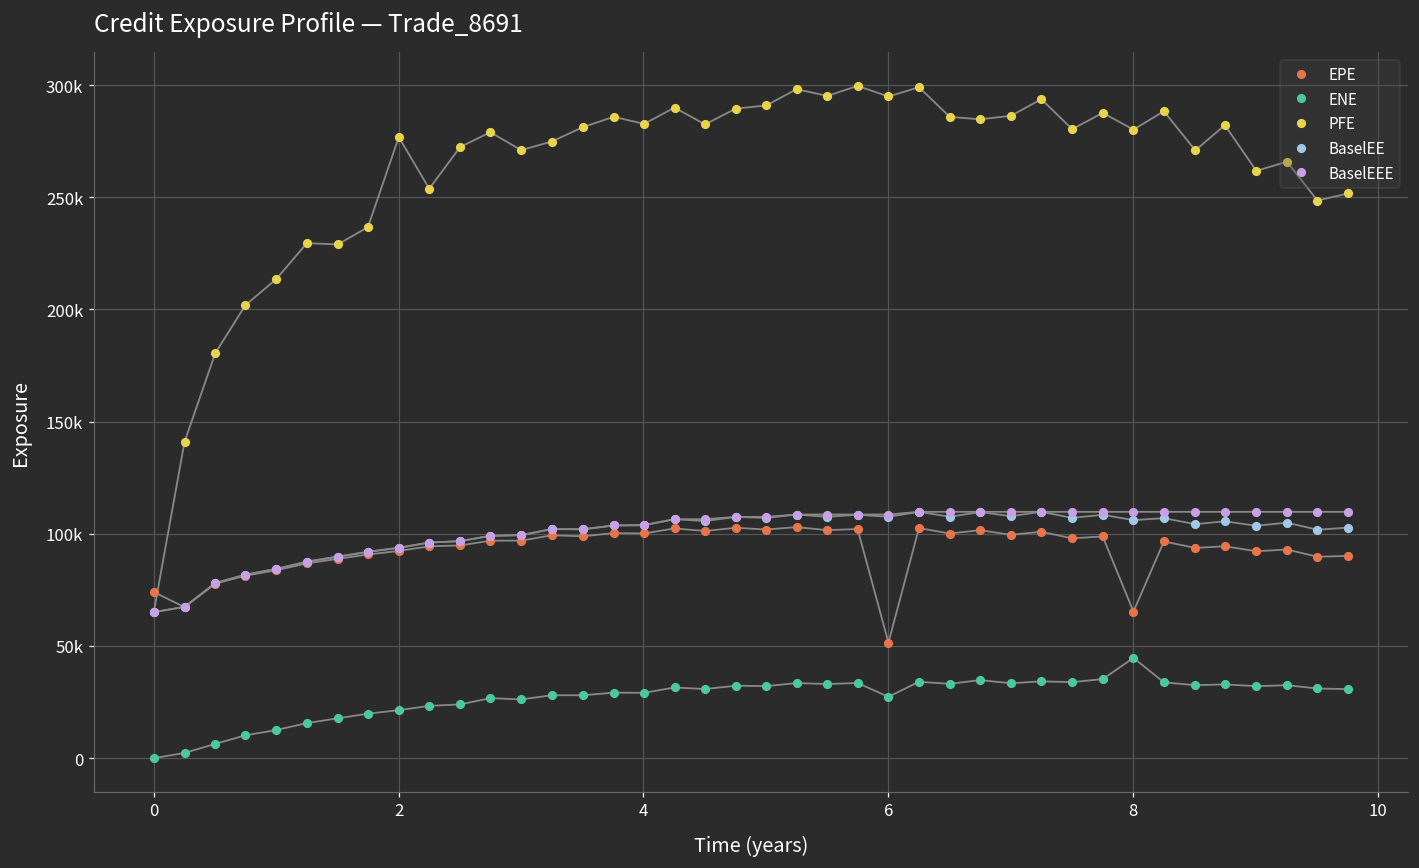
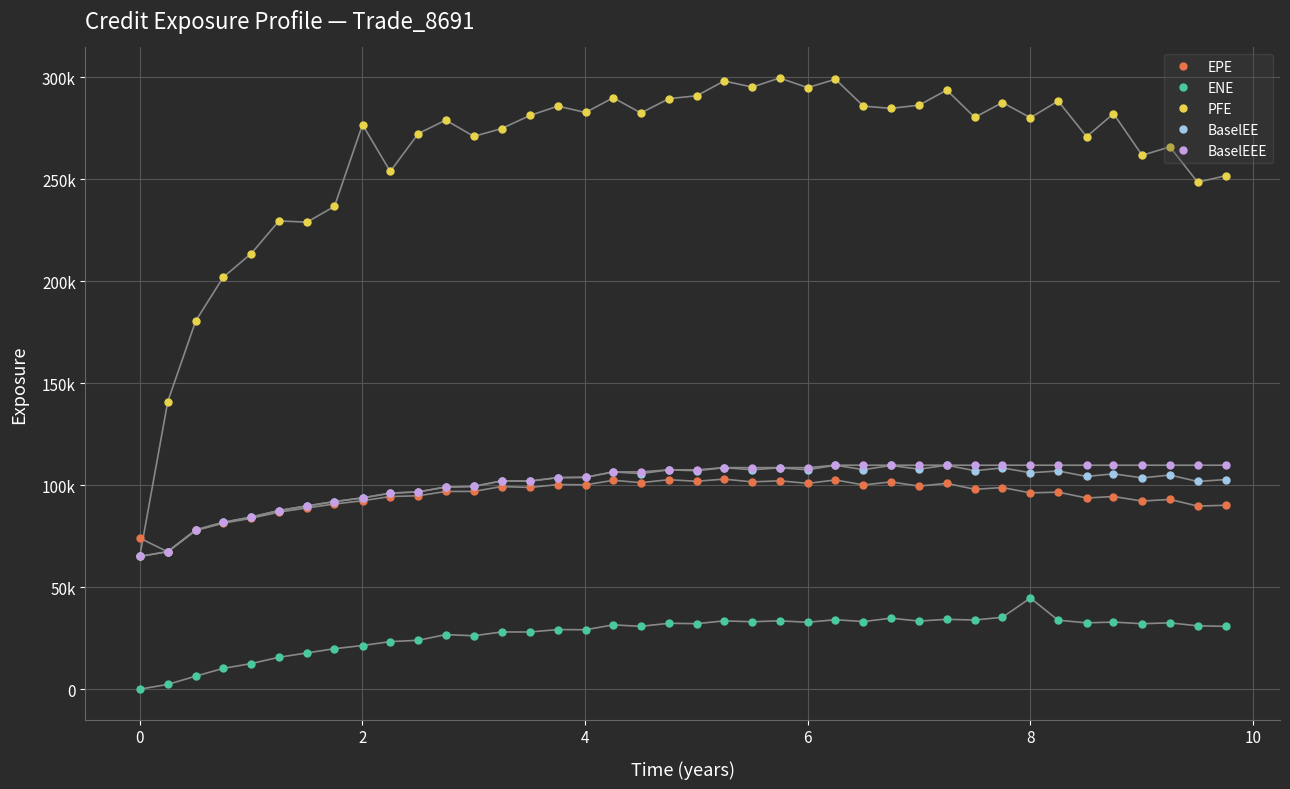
EPE, 6: 52000 -> 101000
ENE, 6: 27000 -> 33000
EPE, 8: 65000 -> 96000
